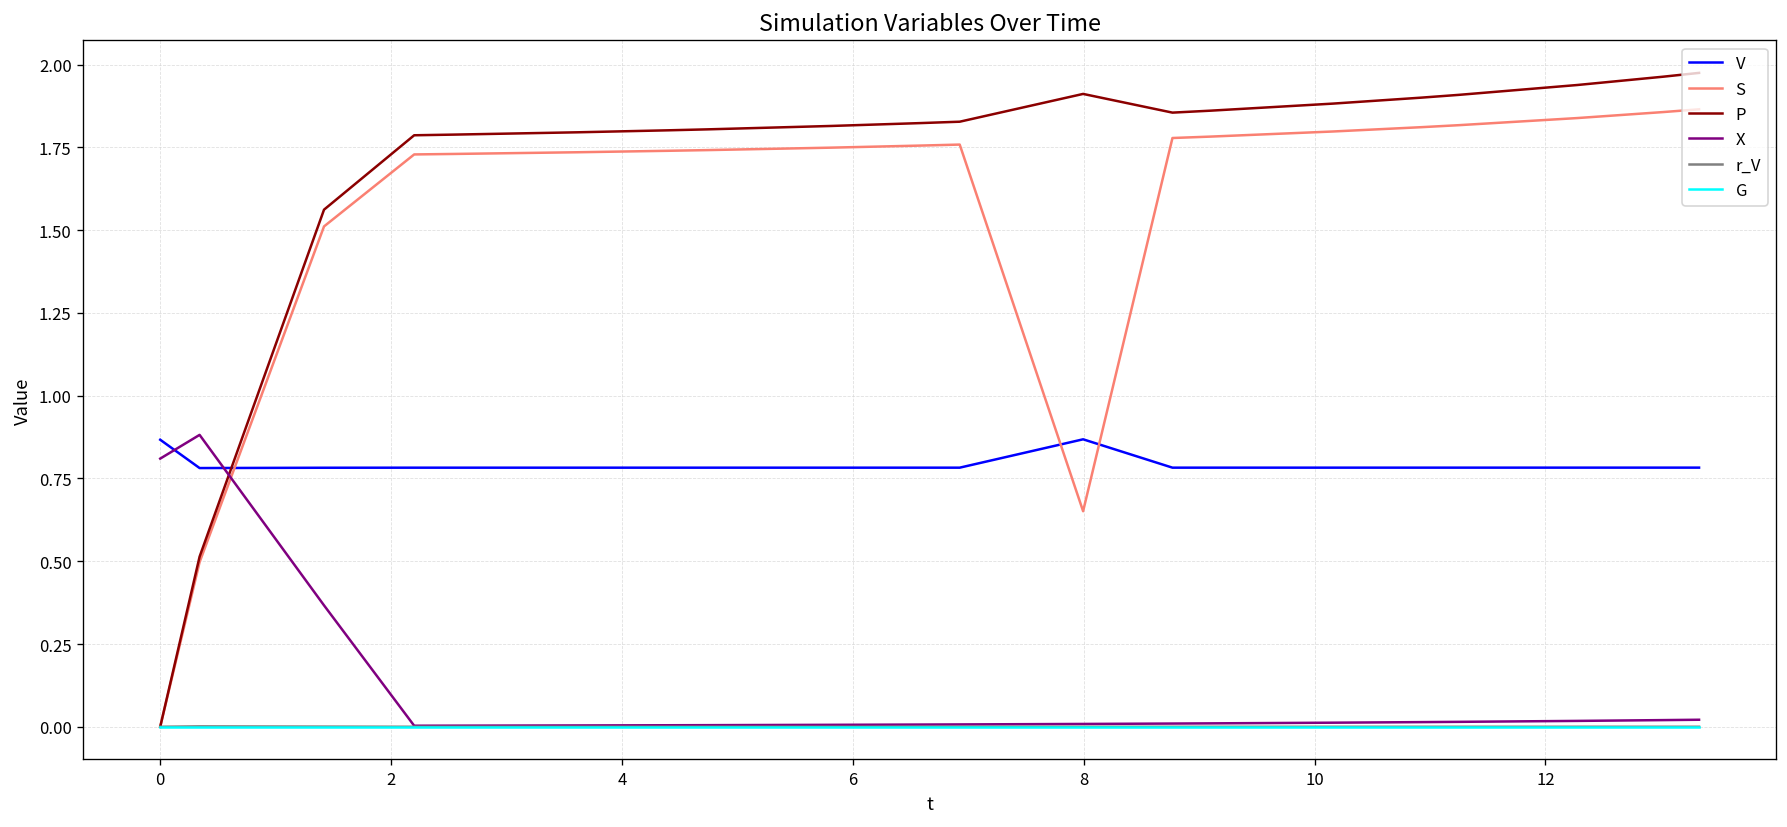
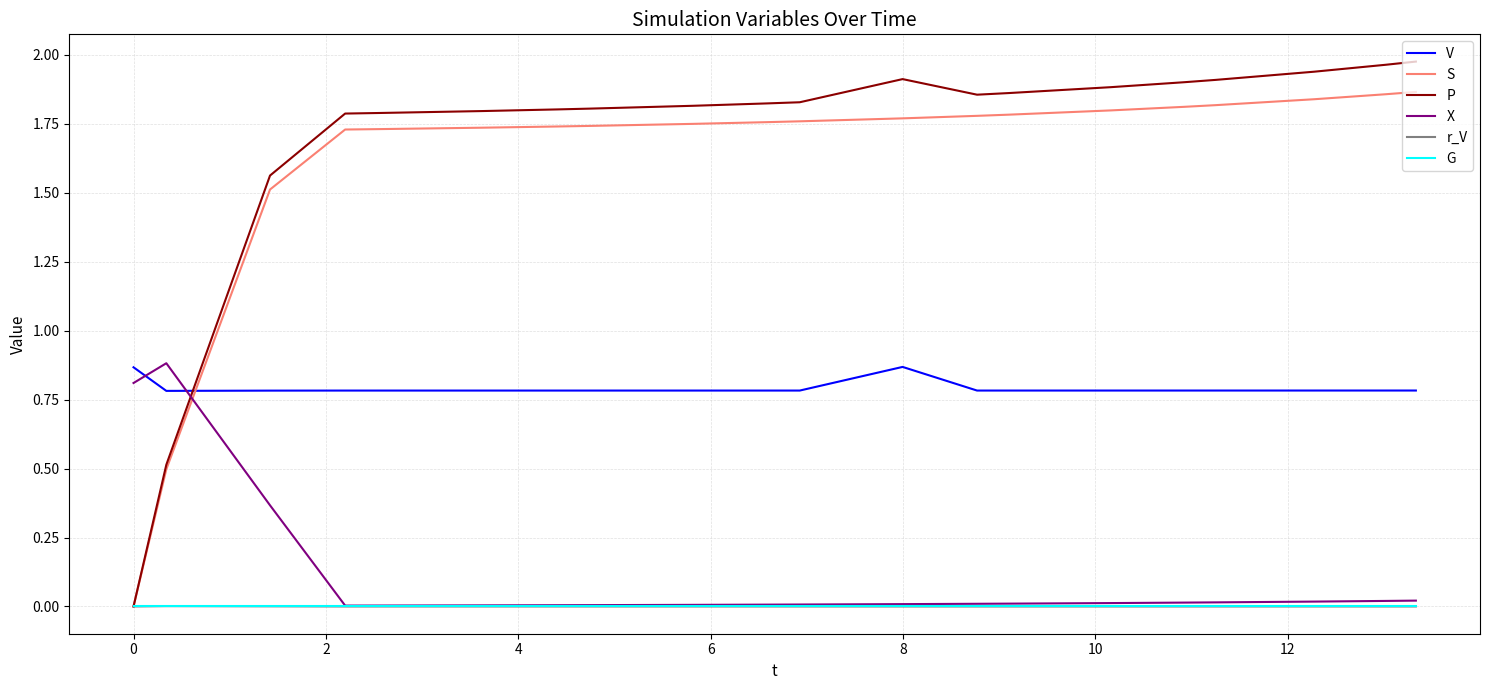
S, 8: 0.65 -> 1.77
